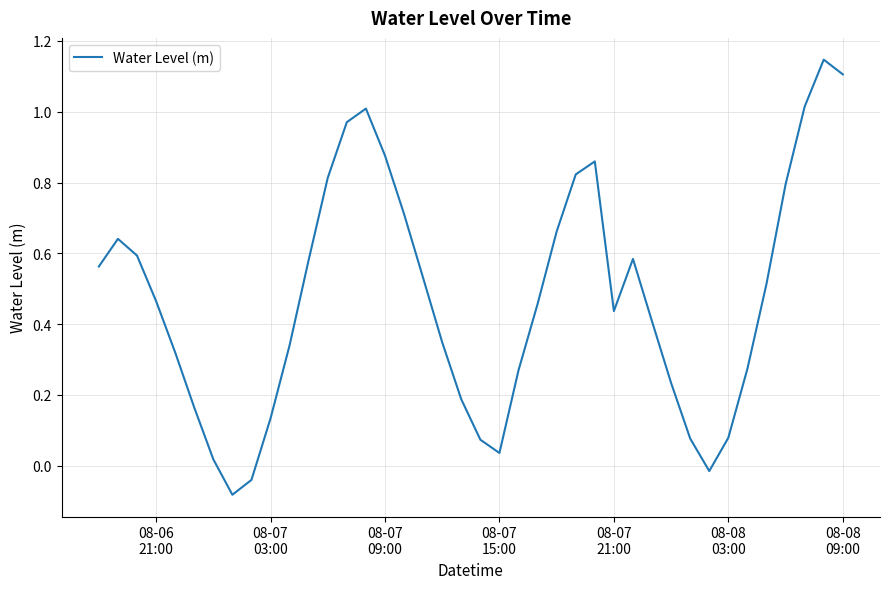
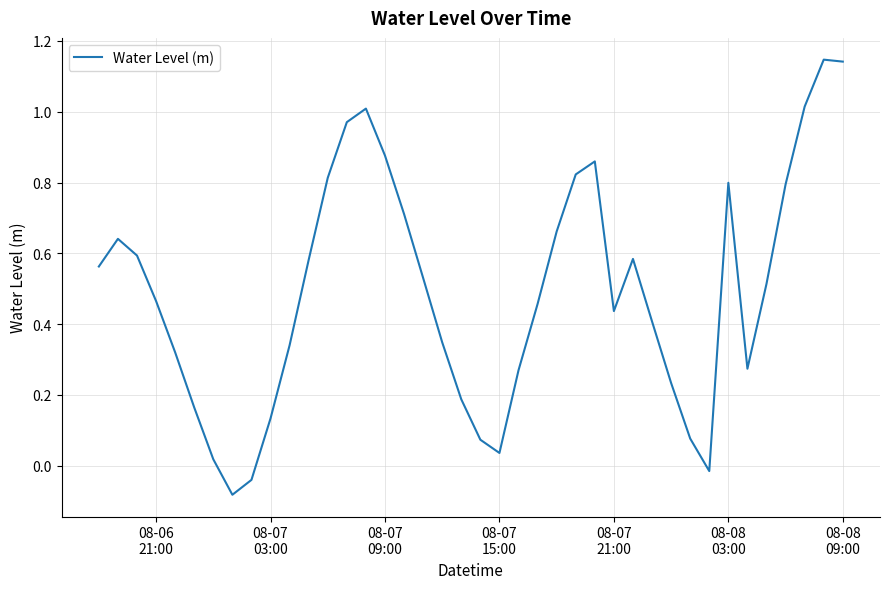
08-08 03:00: 0.08 -> 0.80
08-08 09:00: 1.11 -> 1.14
